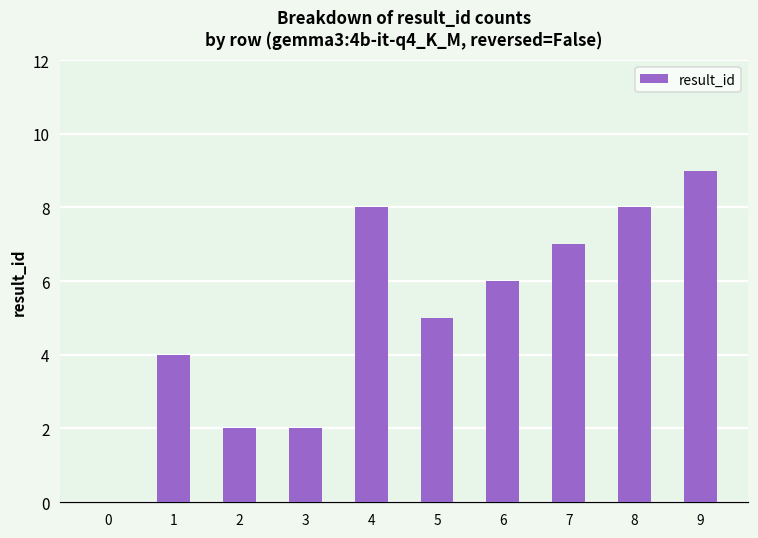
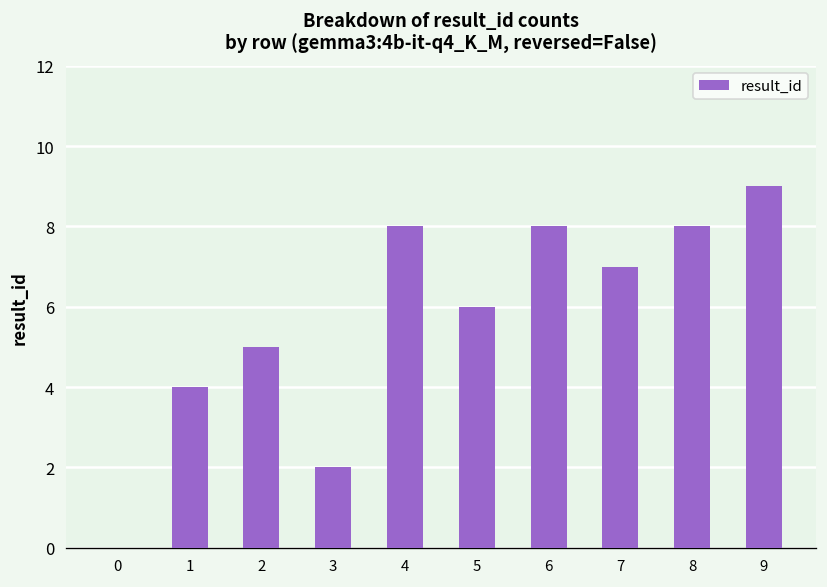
2: 2 -> 5
5: 5 -> 6
6: 6 -> 8
